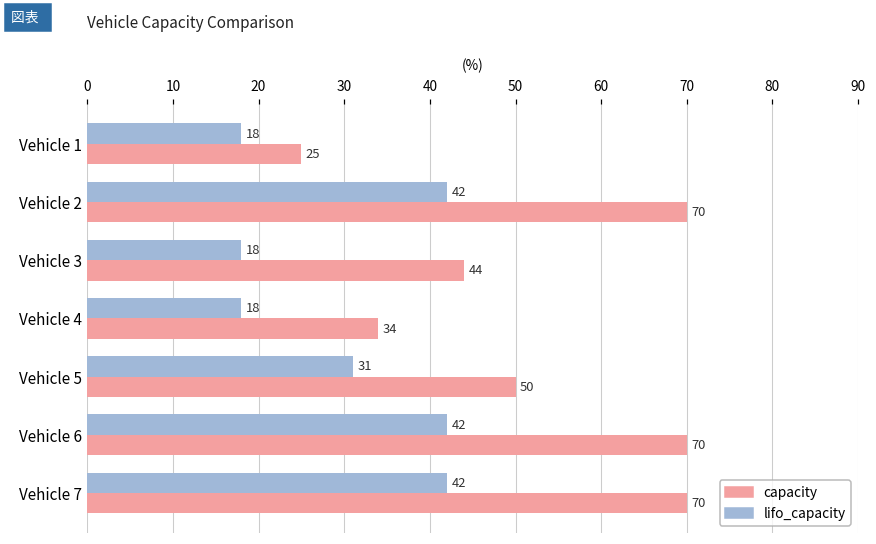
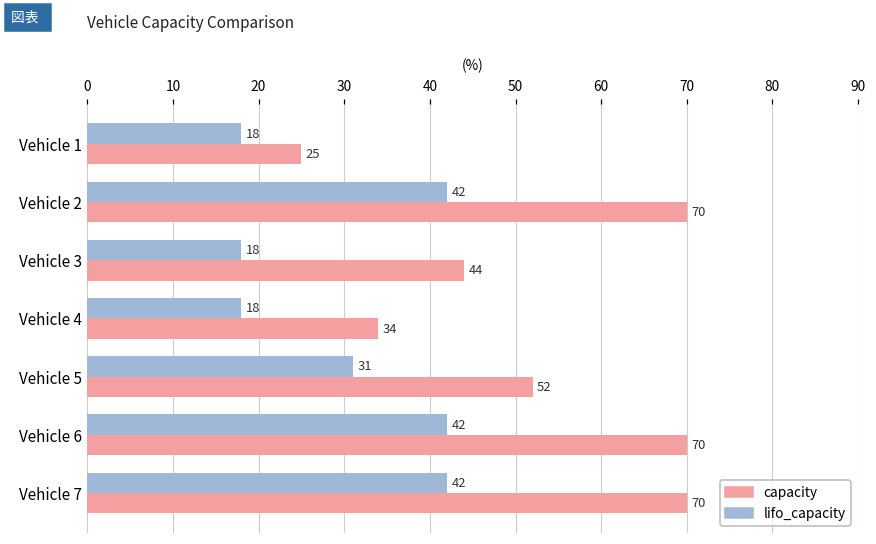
capacity, Vehicle 5: 50 -> 52
